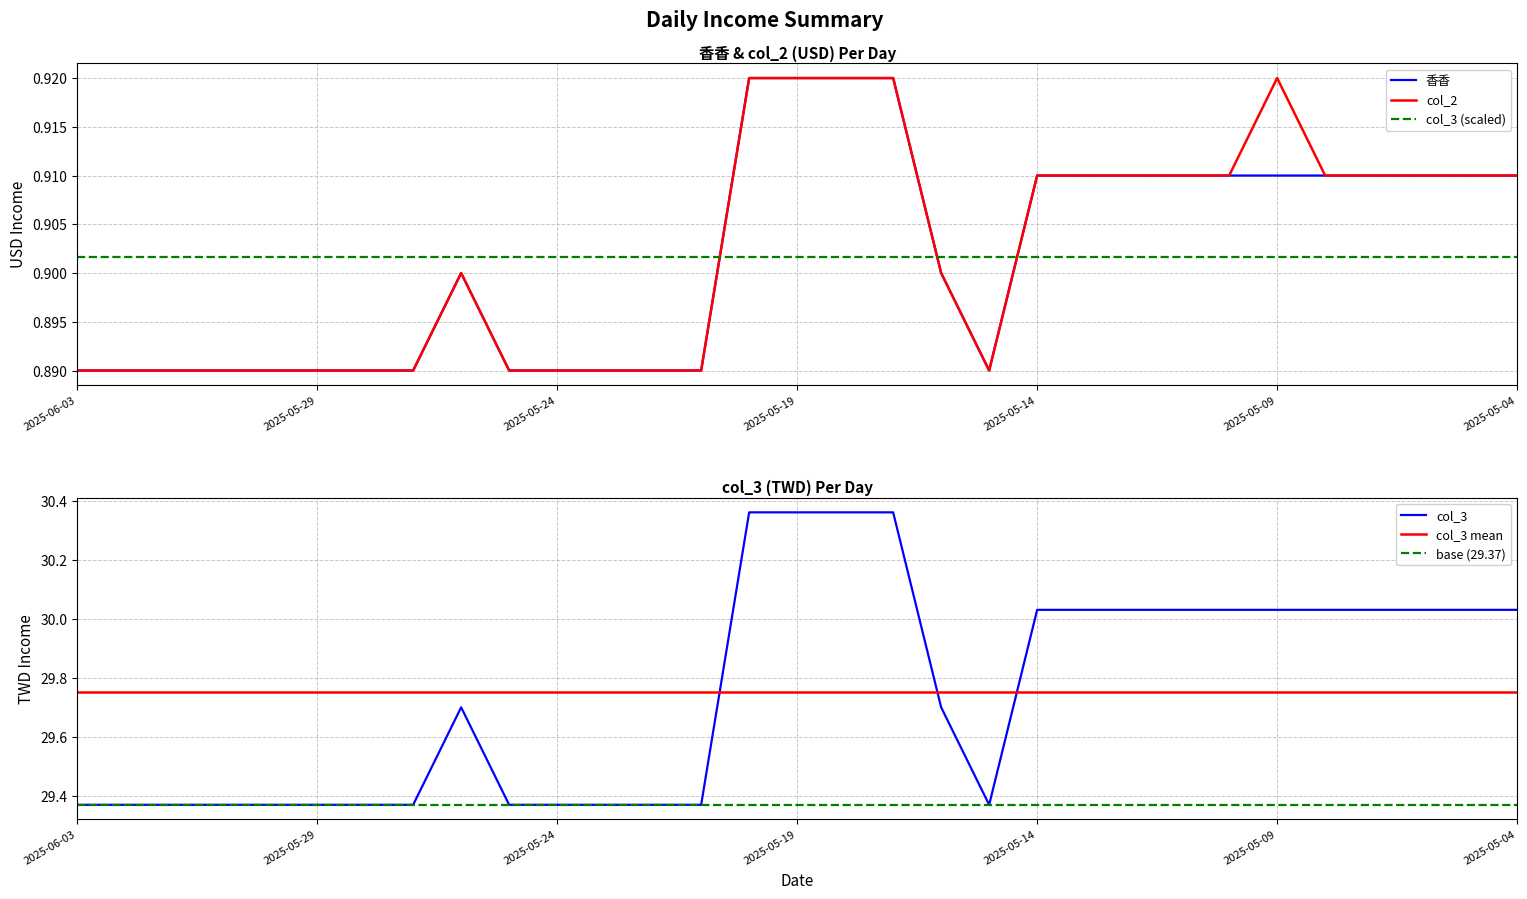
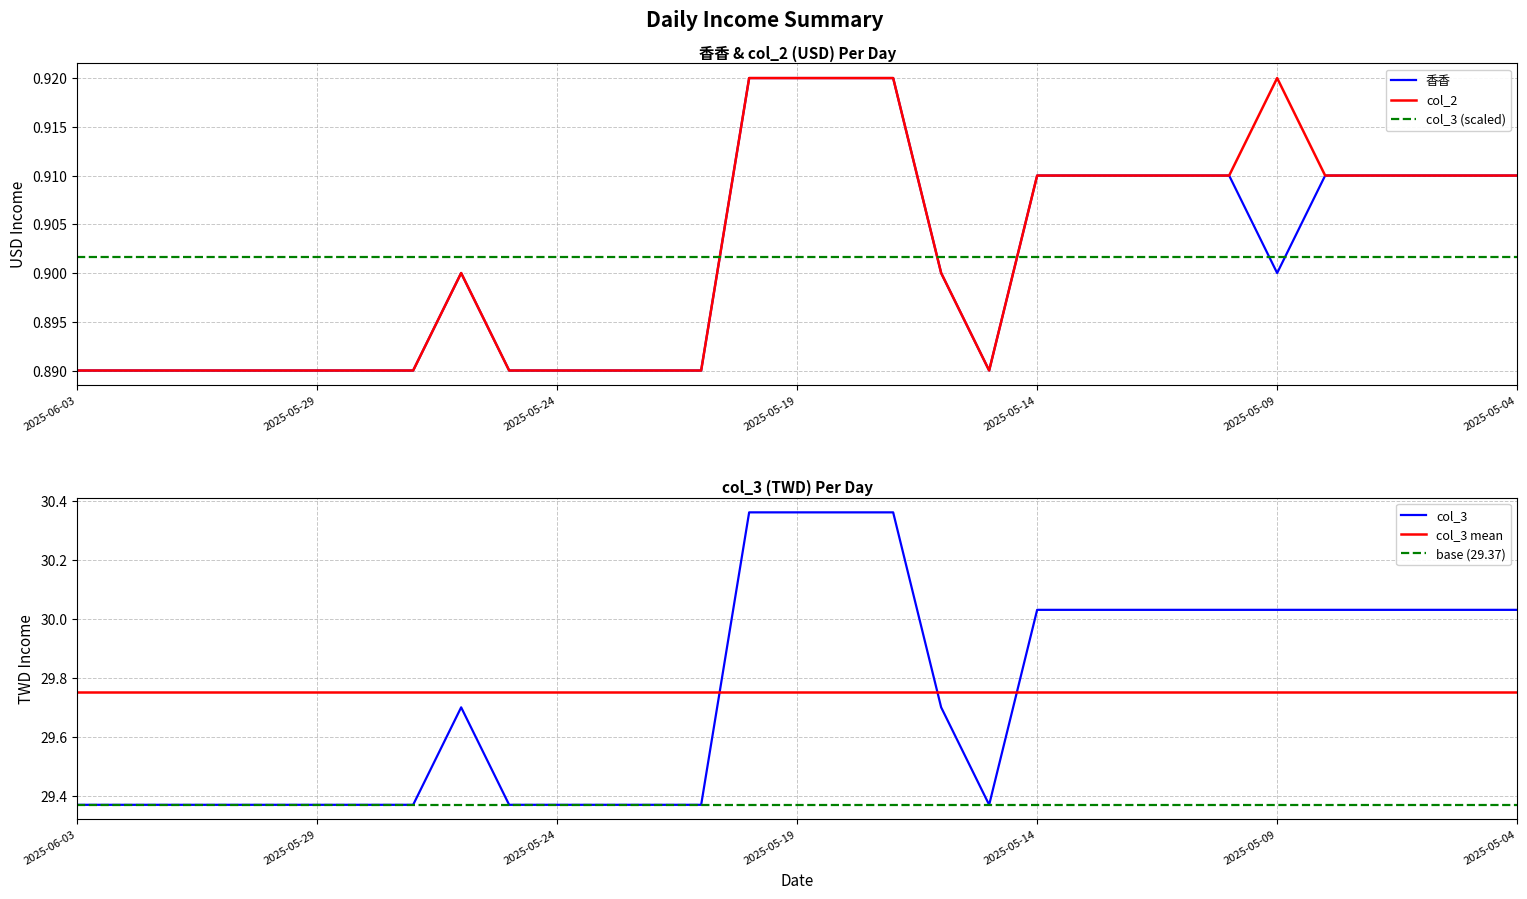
香香 & col_2 (USD) Per Day, 香香, 2025-05-09: 0.91 -> 0.90
